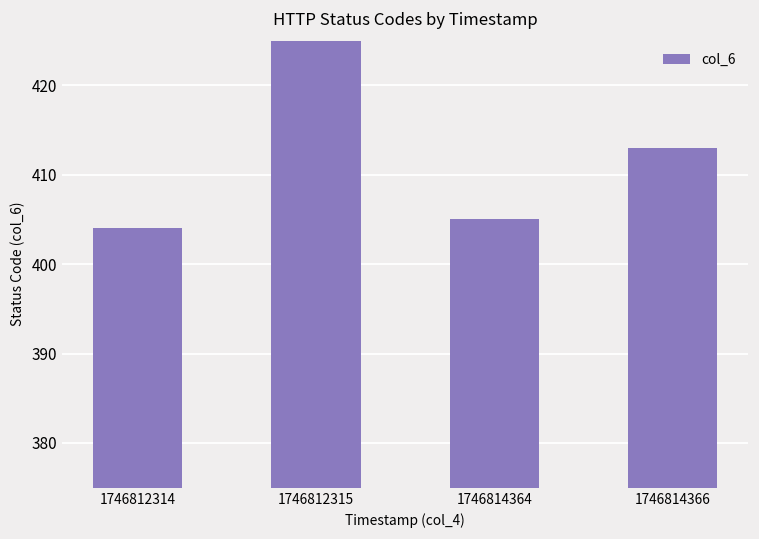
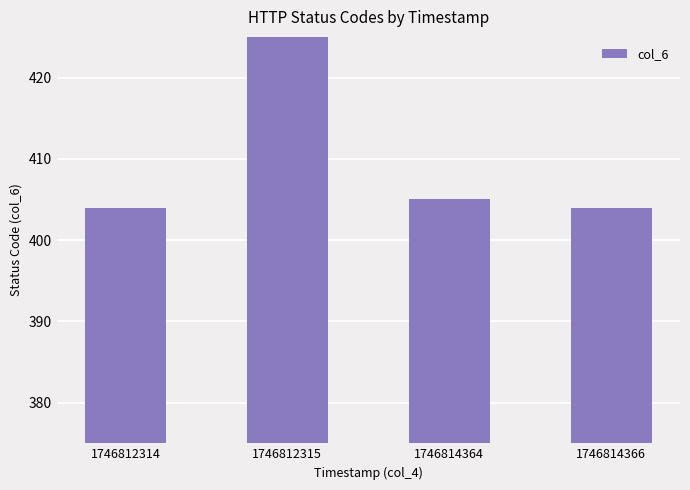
1746814366: 413 -> 404
